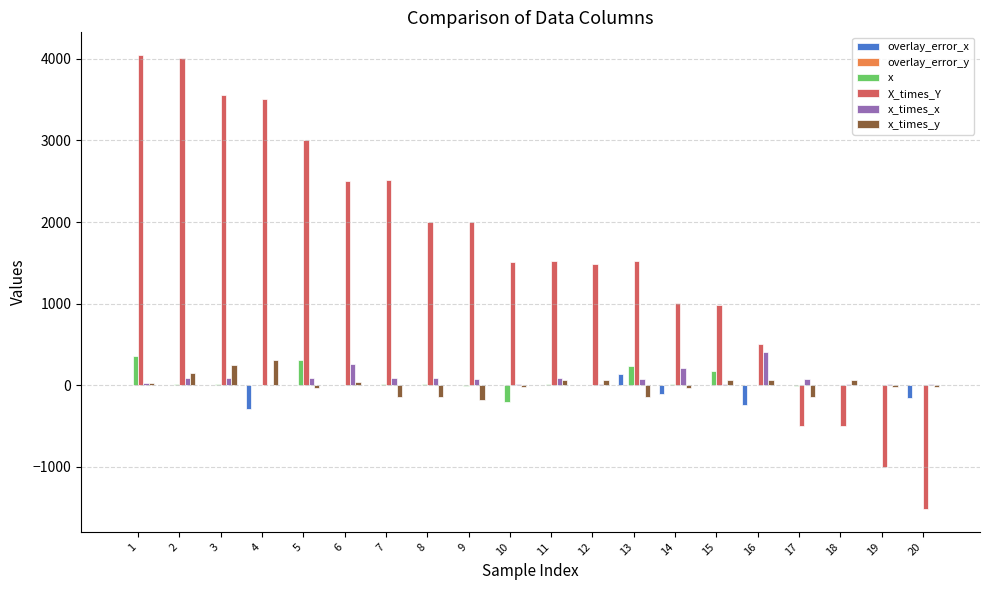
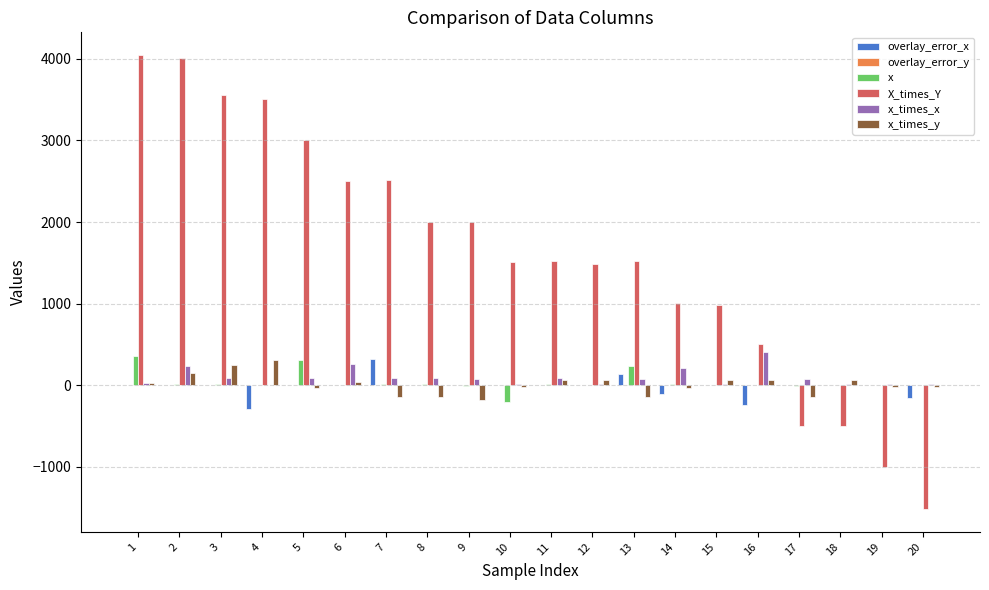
x_times_x, 2: 100 -> 200
overlay_error_x, 7: 0 -> 300
x, 15: 200 -> 0
